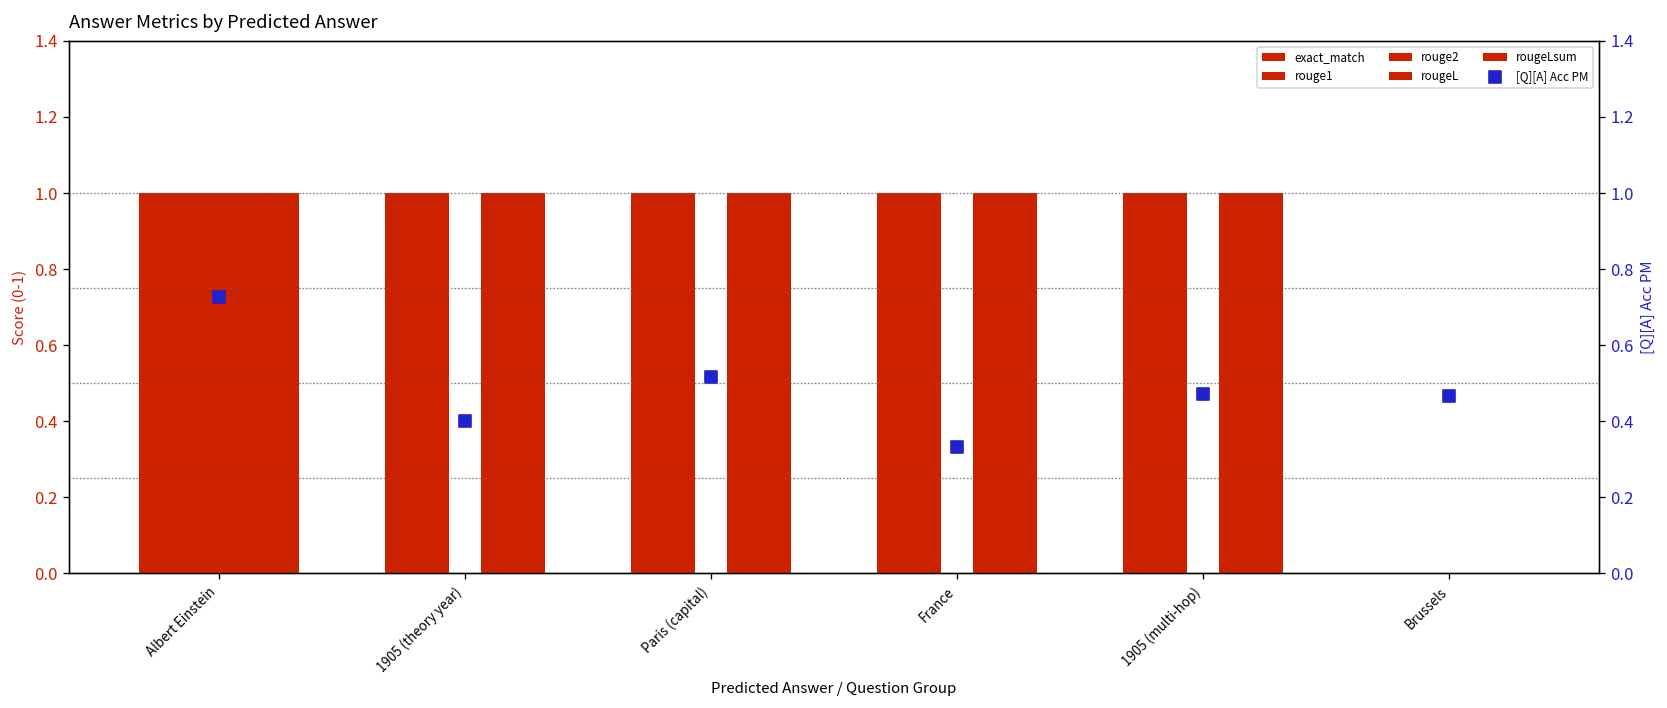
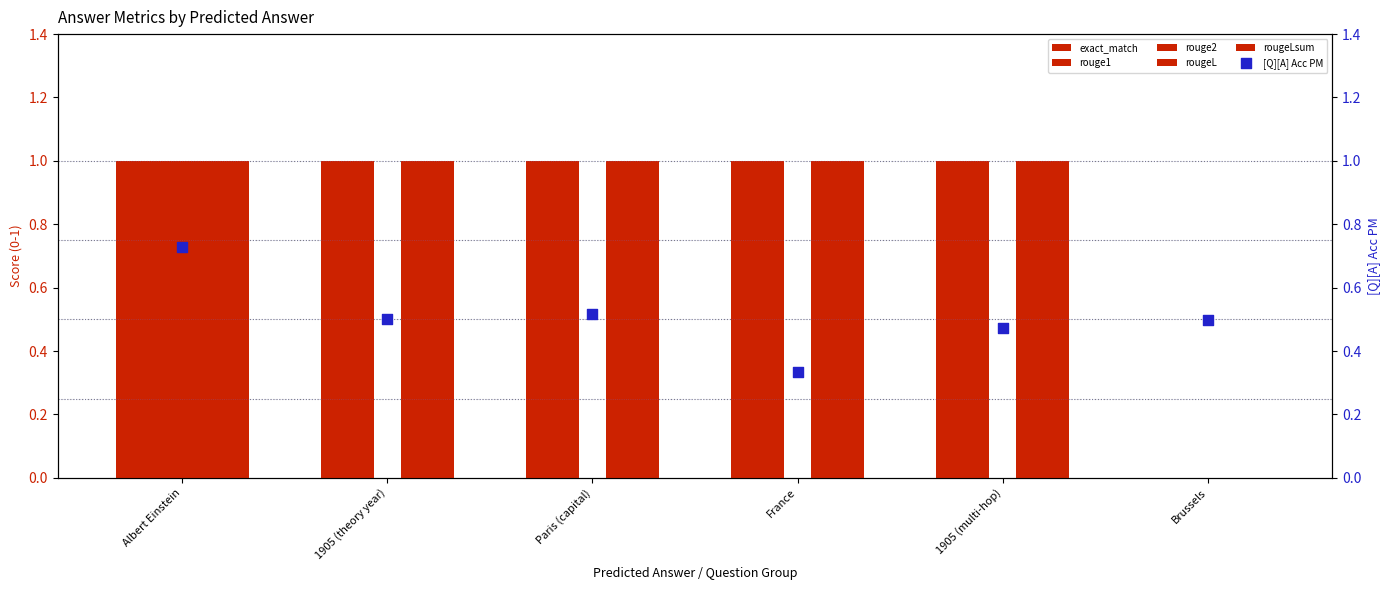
[Q][A] Acc PM, 1905 (theory year): 0.4 -> 0.5
[Q][A] Acc PM, Brussels: 0.47 -> 0.50
